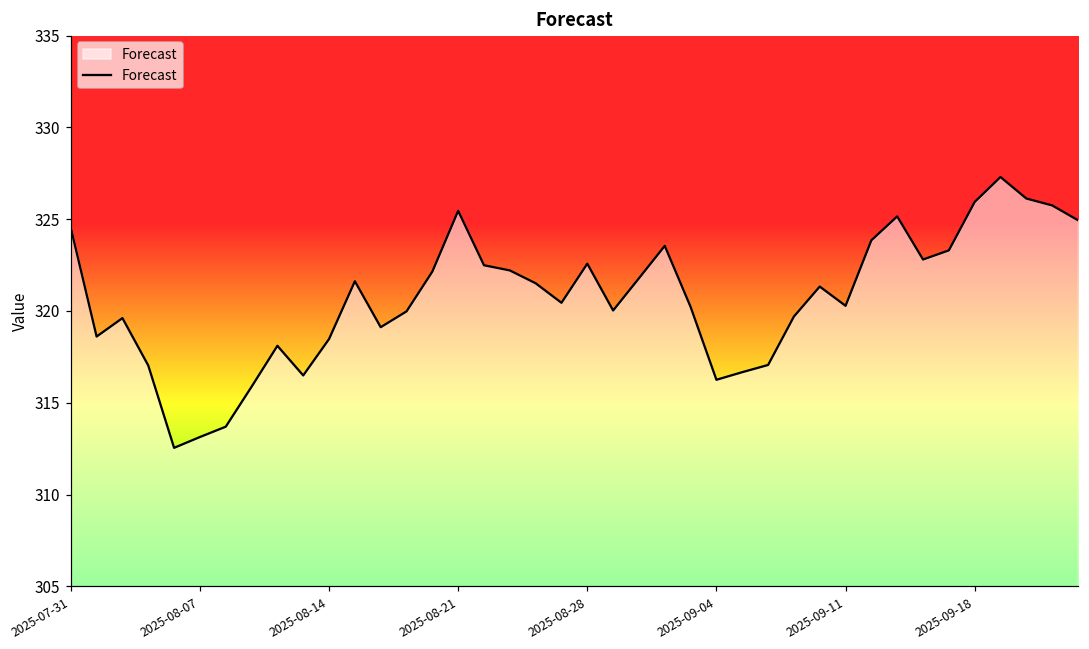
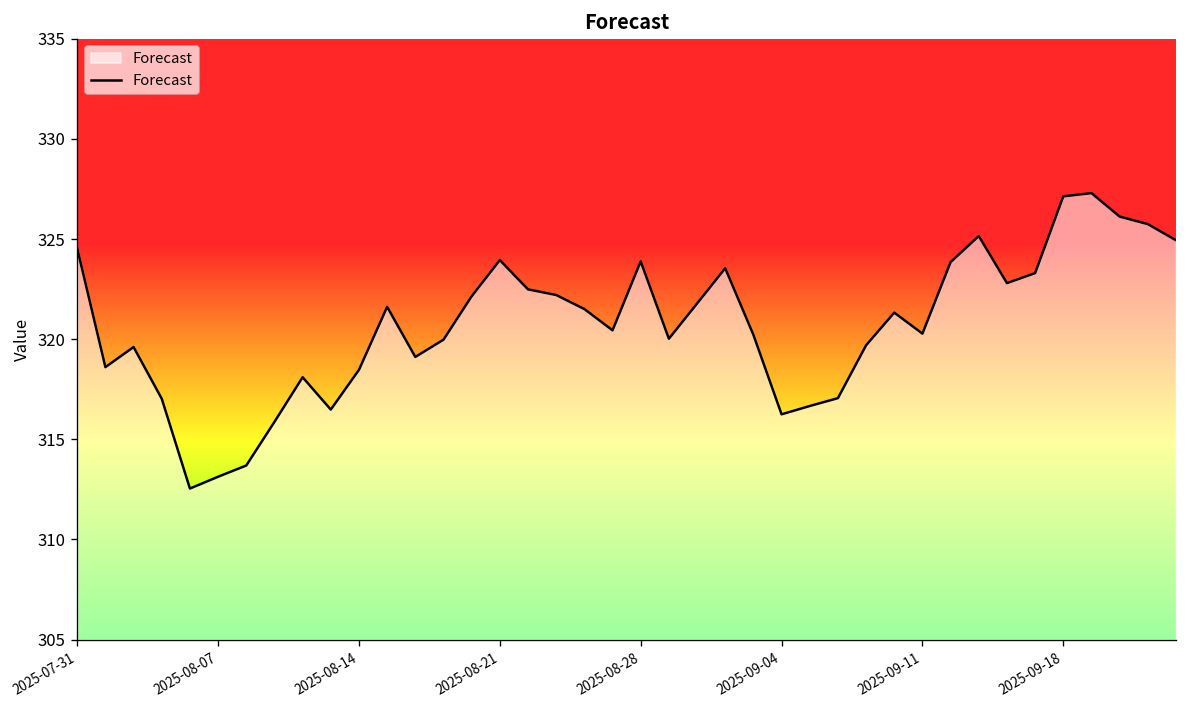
2025-08-21: 325.5 -> 323.9
2025-08-28: 322.6 -> 323.9
2025-09-18: 325.9 -> 327.1
